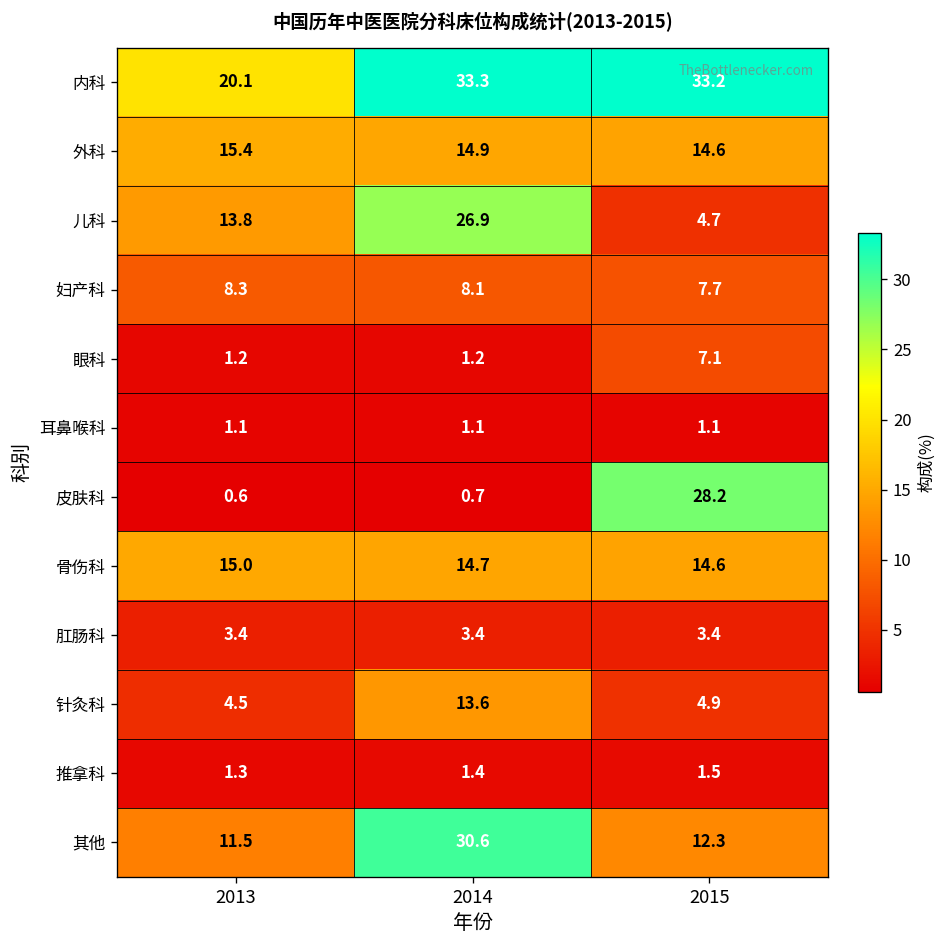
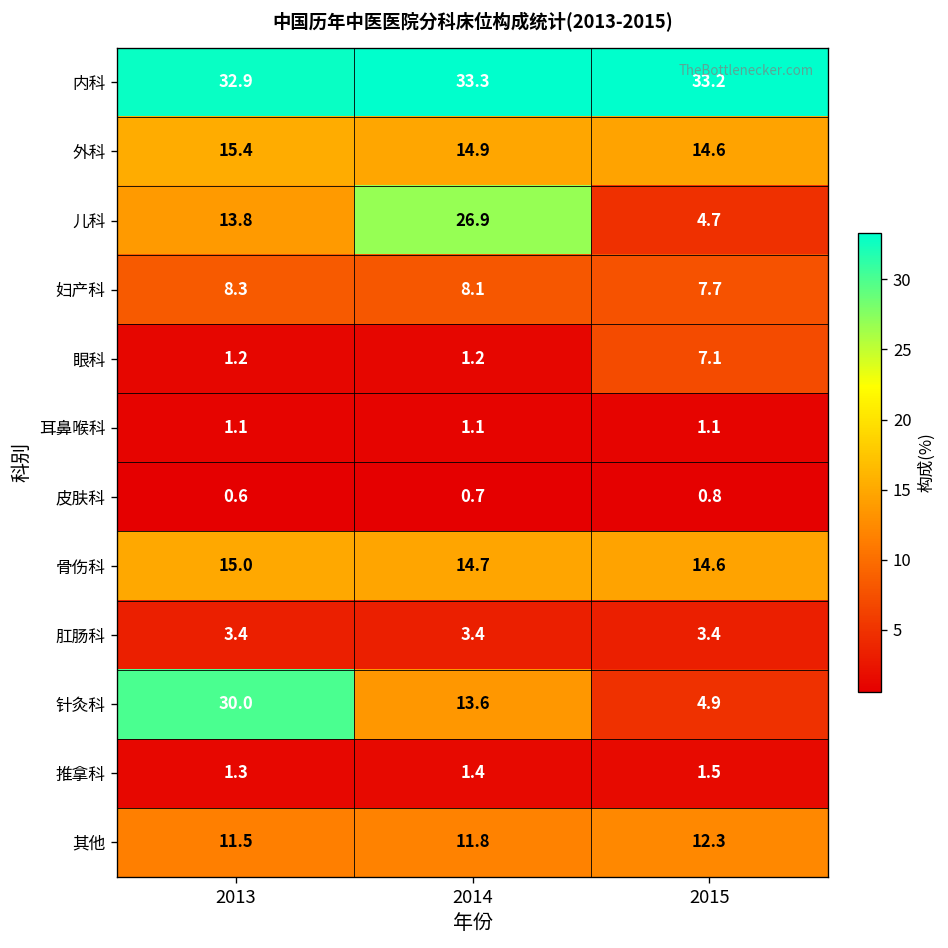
内科, 2013: 20.1 -> 32.9
皮肤科, 2015: 28.2 -> 0.8
针灸科, 2013: 4.5 -> 30.0
其他, 2014: 30.6 -> 11.8
